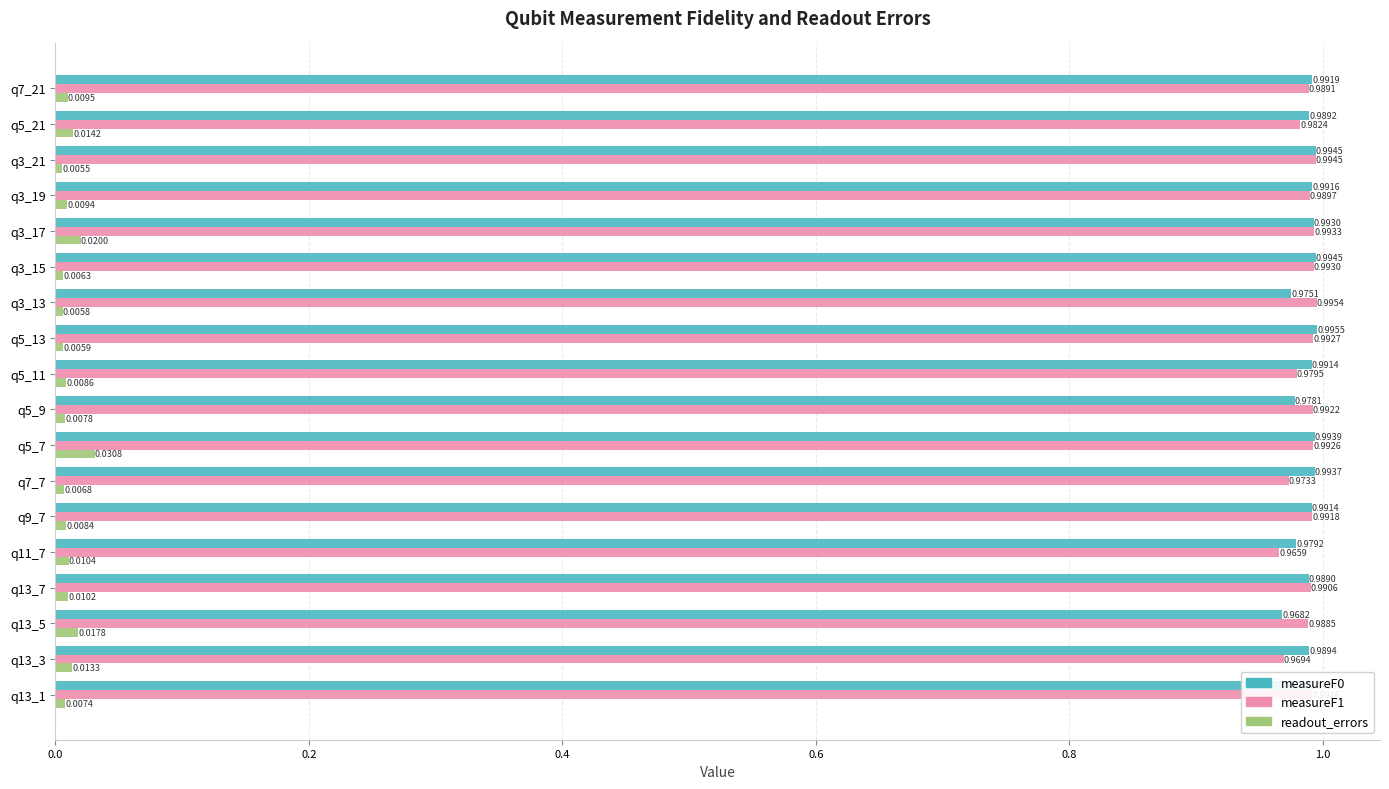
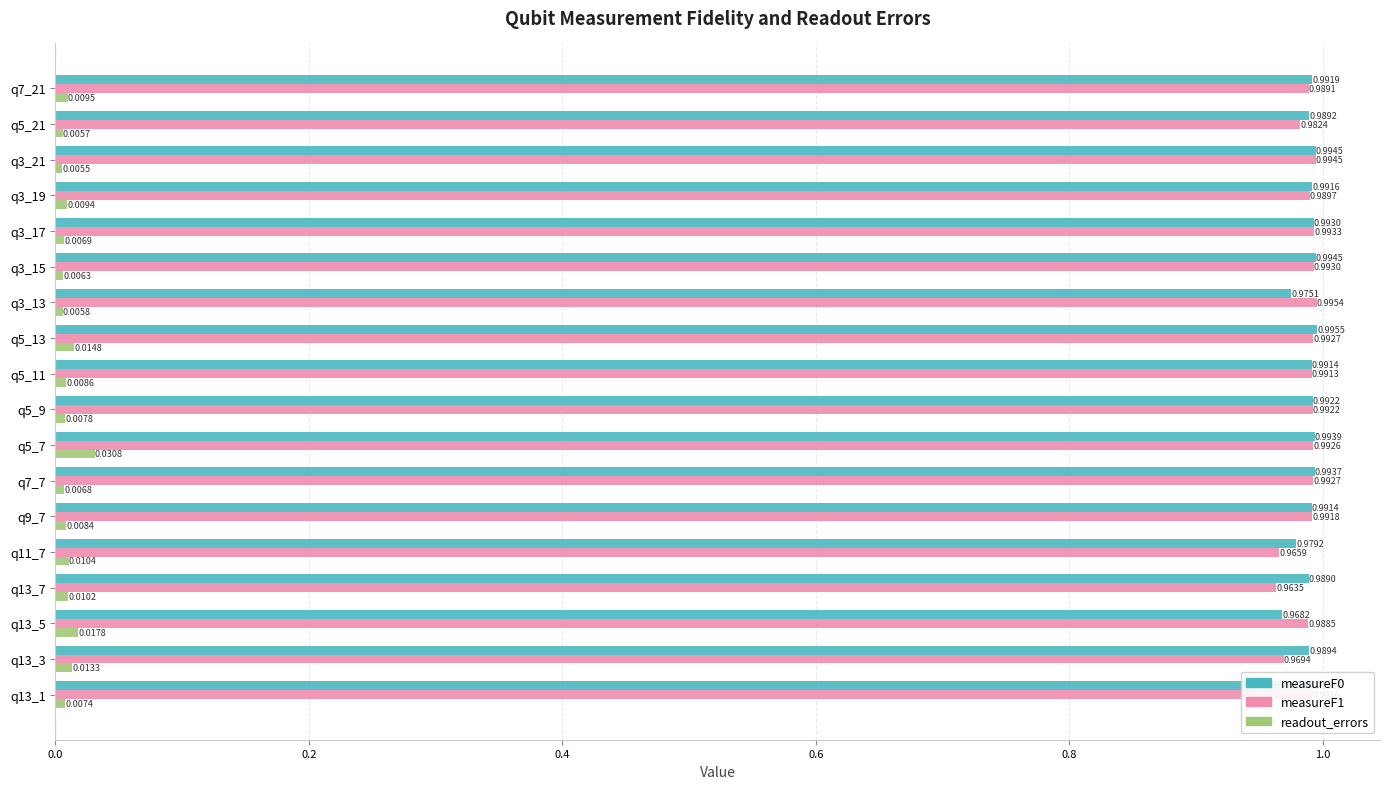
readout_errors, q5_21: 0.0142 -> 0.0057
readout_errors, q3_17: 0.0200 -> 0.0069
readout_errors, q5_13: 0.0059 -> 0.0148
measureF1, q5_11: 0.9795 -> 0.9913
measureF0, q5_9: 0.9781 -> 0.9922
measureF1, q7_7: 0.9733 -> 0.9927
measureF1, q13_7: 0.9906 -> 0.9635
